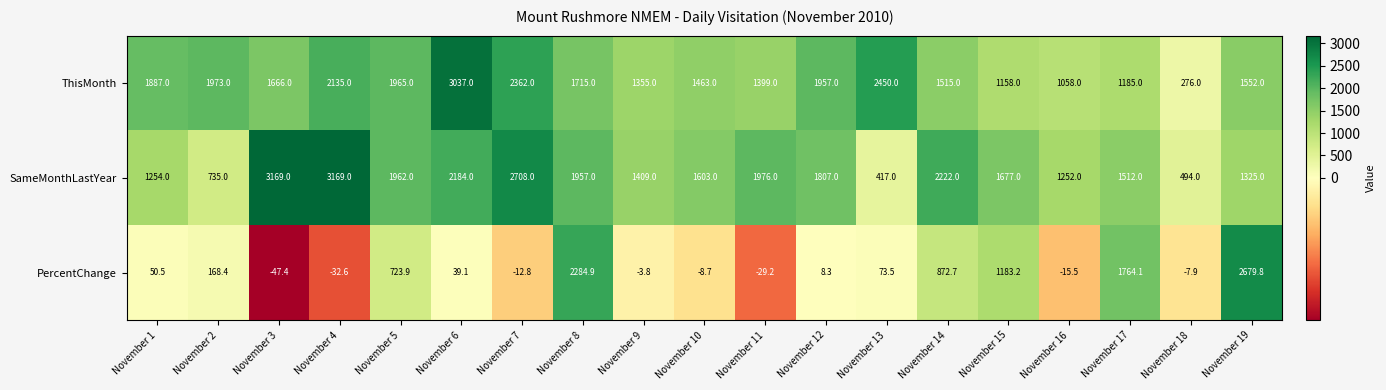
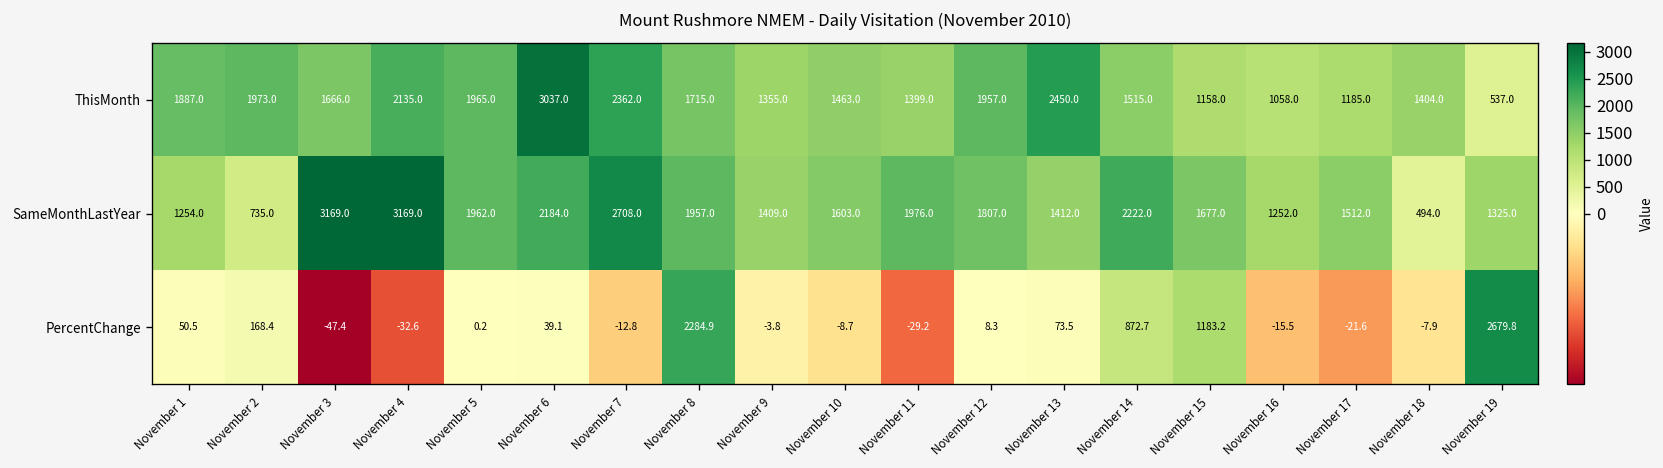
ThisMonth, November 18: 276.0 -> 1404.0
ThisMonth, November 19: 1552.0 -> 537.0
SameMonthLastYear, November 13: 417.0 -> 1412.0
PercentChange, November 5: 723.9 -> 0.2
PercentChange, November 17: 1764.1 -> -21.6
